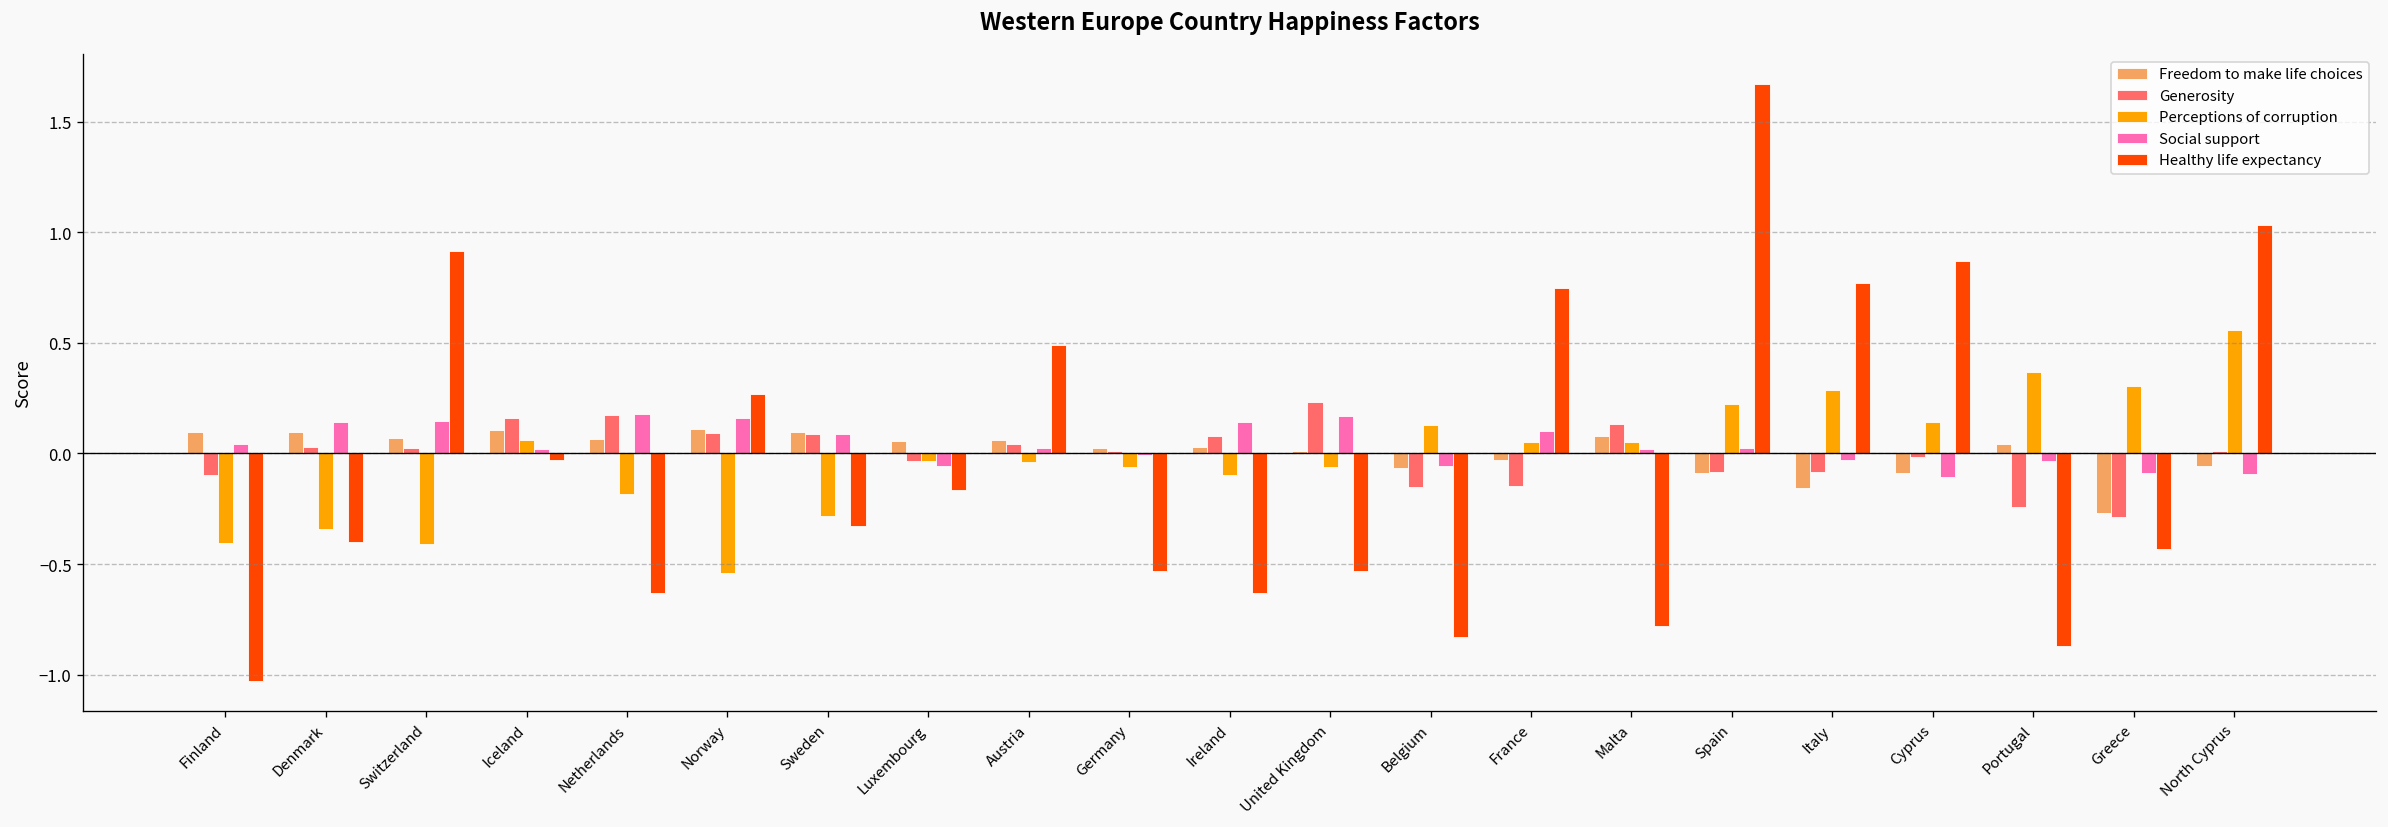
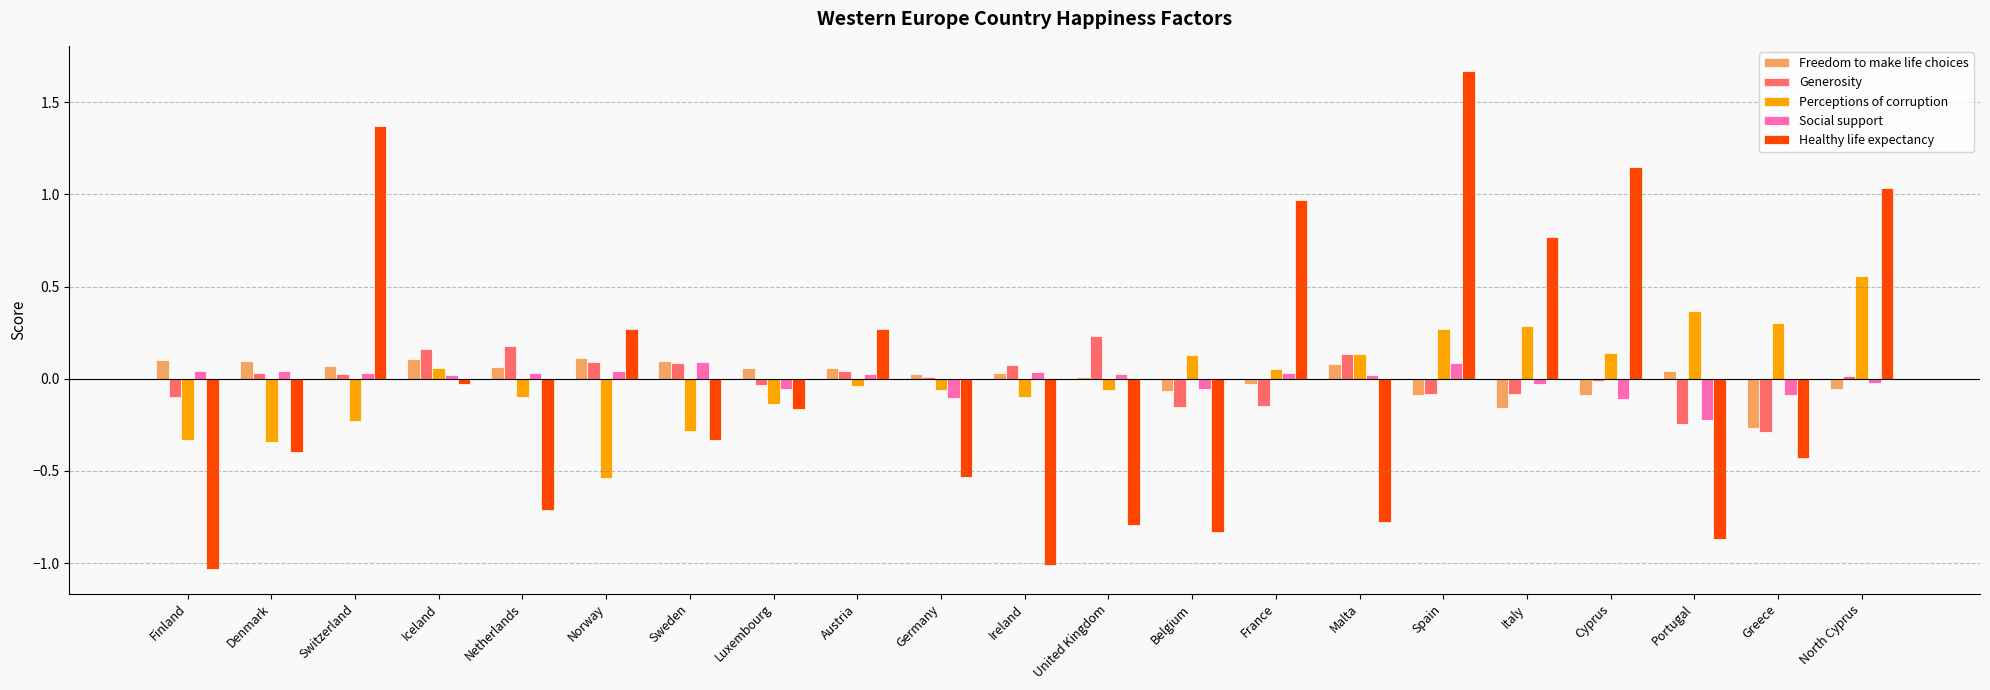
Perceptions of corruption, Finland: -0.40 -> -0.34
Social support, Denmark: 0.14 -> 0.04
Perceptions of corruption, Switzerland: -0.41 -> -0.23
Social support, Switzerland: 0.15 -> 0.03
Healthy life expectancy, Switzerland: 0.92 -> 1.37
Perceptions of corruption, Netherlands: -0.18 -> -0.10
Social support, Netherlands: 0.18 -> 0.03
Healthy life expectancy, Netherlands: -0.63 -> -0.71
Social support, Norway: 0.16 -> 0.04
Perceptions of corruption, Luxembourg: -0.04 -> -0.14
Healthy life expectancy, Austria: 0.49 -> 0.27
Social support, Germany: -0.01 -> -0.11
Social support, Ireland: 0.14 -> 0.04
Healthy life expectancy, Ireland: -0.63 -> -1.01
Social support, United Kingdom: 0.17 -> 0.03
Healthy life expectancy, United Kingdom: -0.53 -> -0.79
Social support, France: 0.10 -> 0.03
Healthy life expectancy, France: 0.75 -> 0.97
Perceptions of corruption, Malta: 0.05 -> 0.13
Perceptions of corruption, Spain: 0.23 -> 0.27
Social support, Spain: 0.02 -> 0.08
Healthy life expectancy, Cyprus: 0.87 -> 1.15
Social support, Portugal: -0.03 -> -0.22
Social support, North Cyprus: -0.09 -> -0.02
